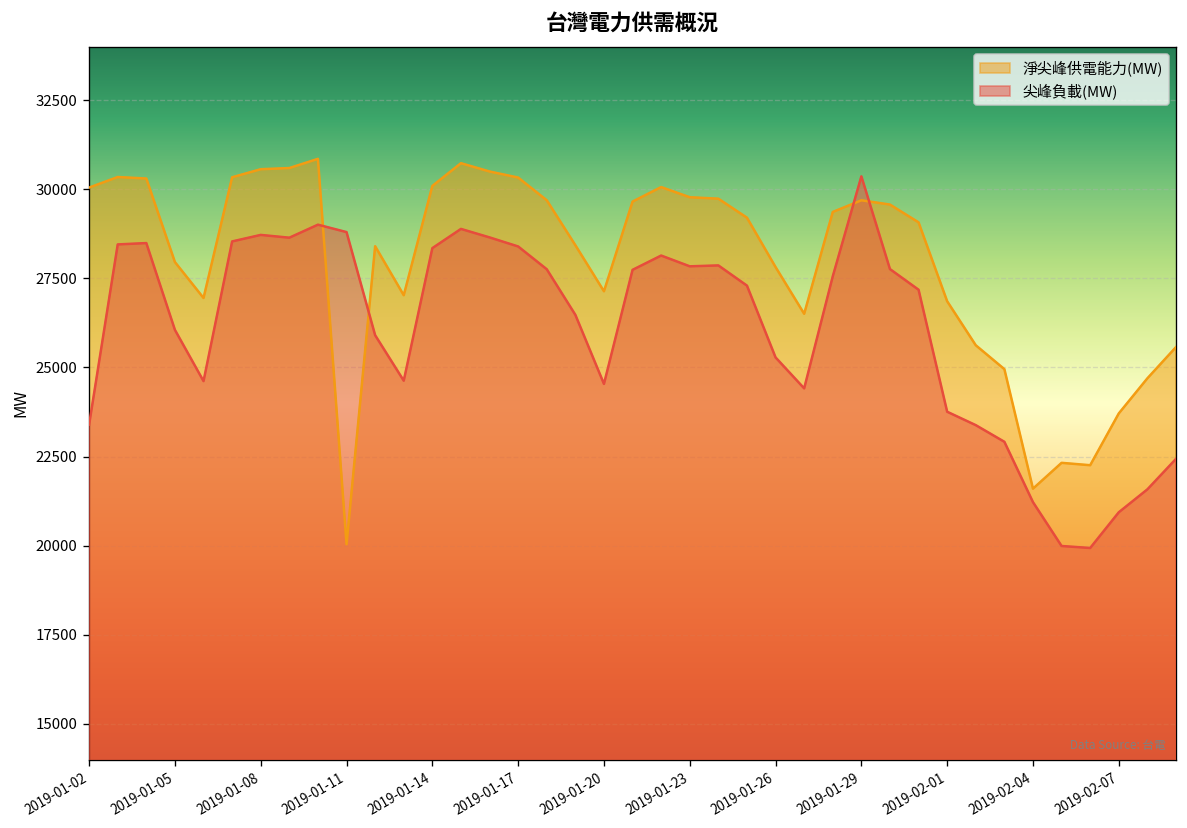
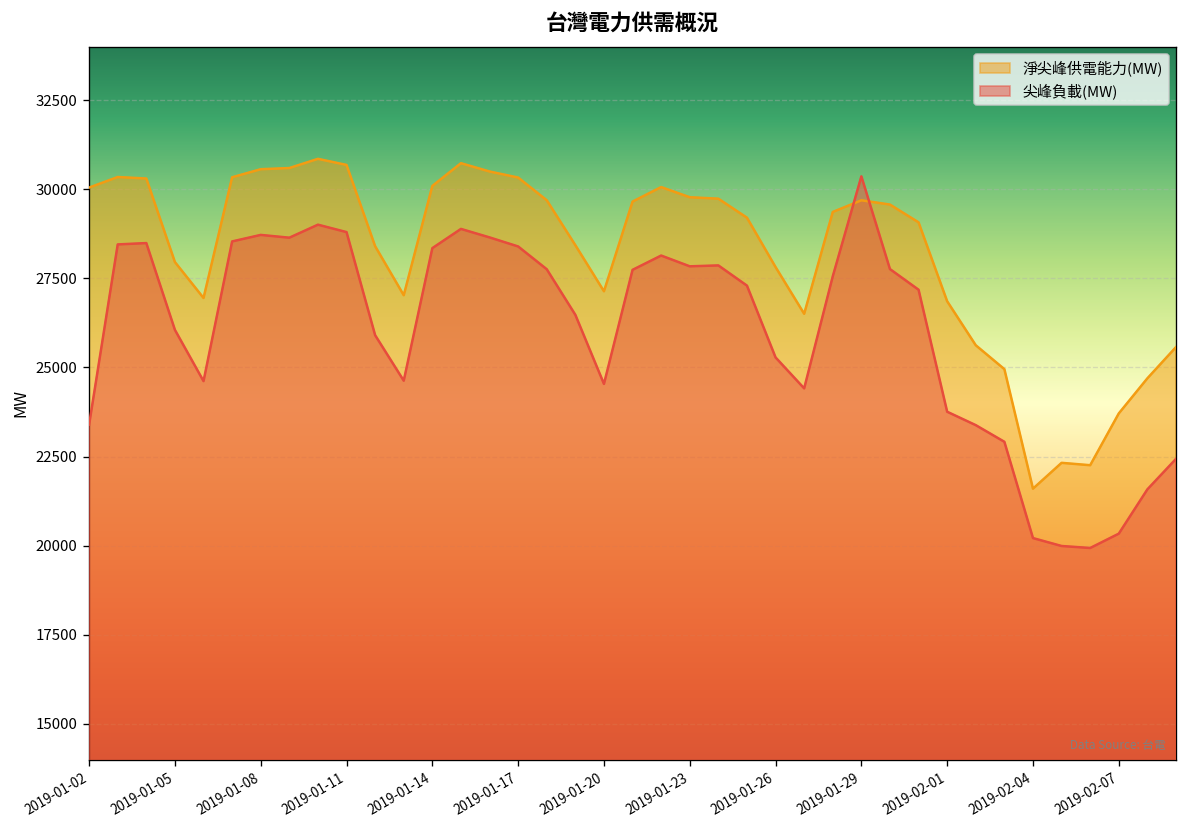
淨尖峰供電能力(MW), 2019-01-11: 20000 -> 30700
尖峰負載(MW), 2019-02-04: 21200 -> 20200
尖峰負載(MW), 2019-02-07: 20900 -> 20300
